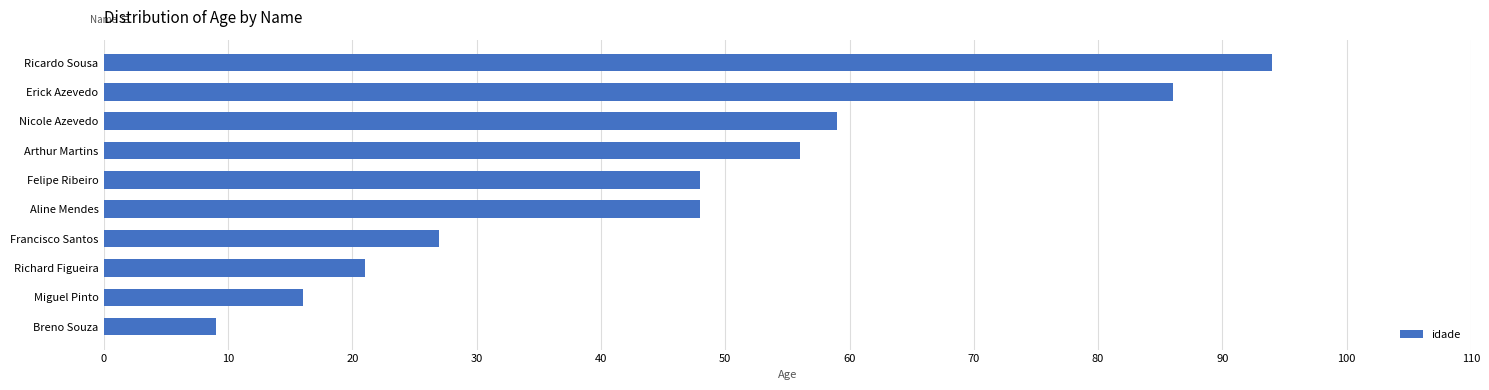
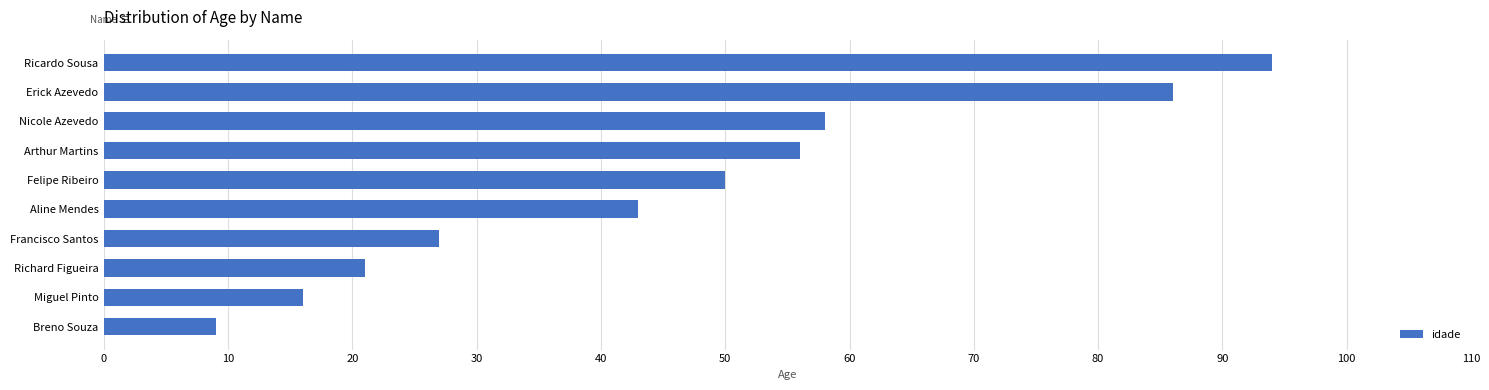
Nicole Azevedo: 59 -> 58
Felipe Ribeiro: 48 -> 50
Aline Mendes: 48 -> 43
